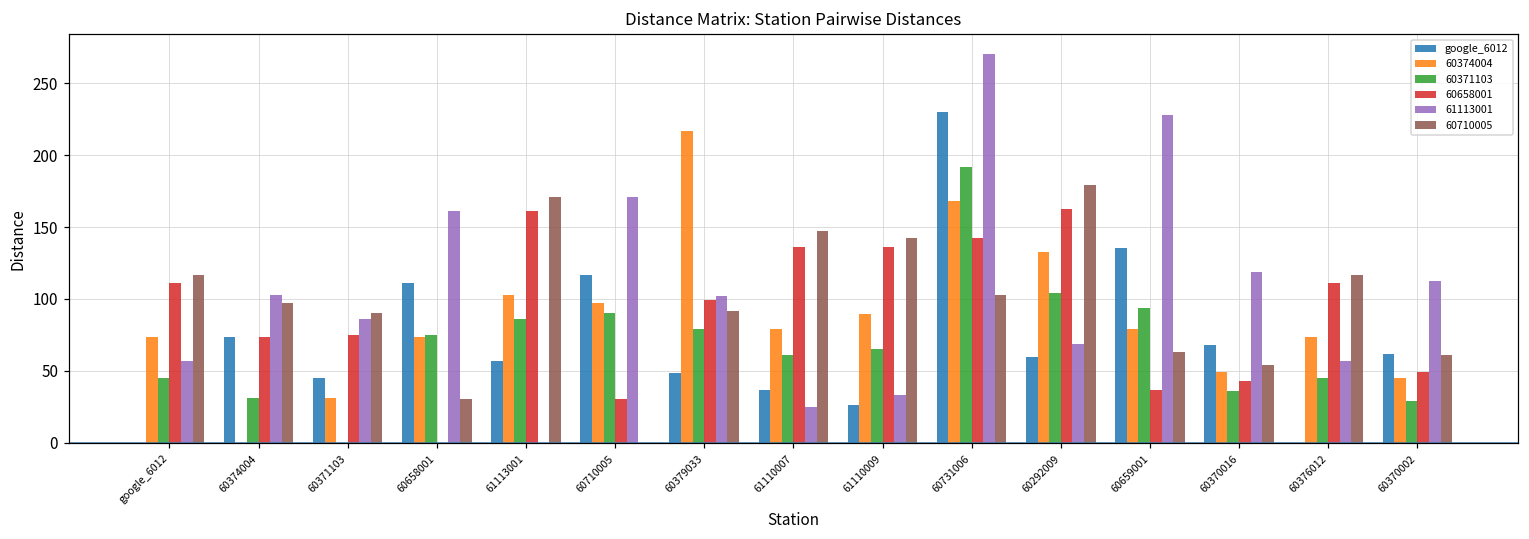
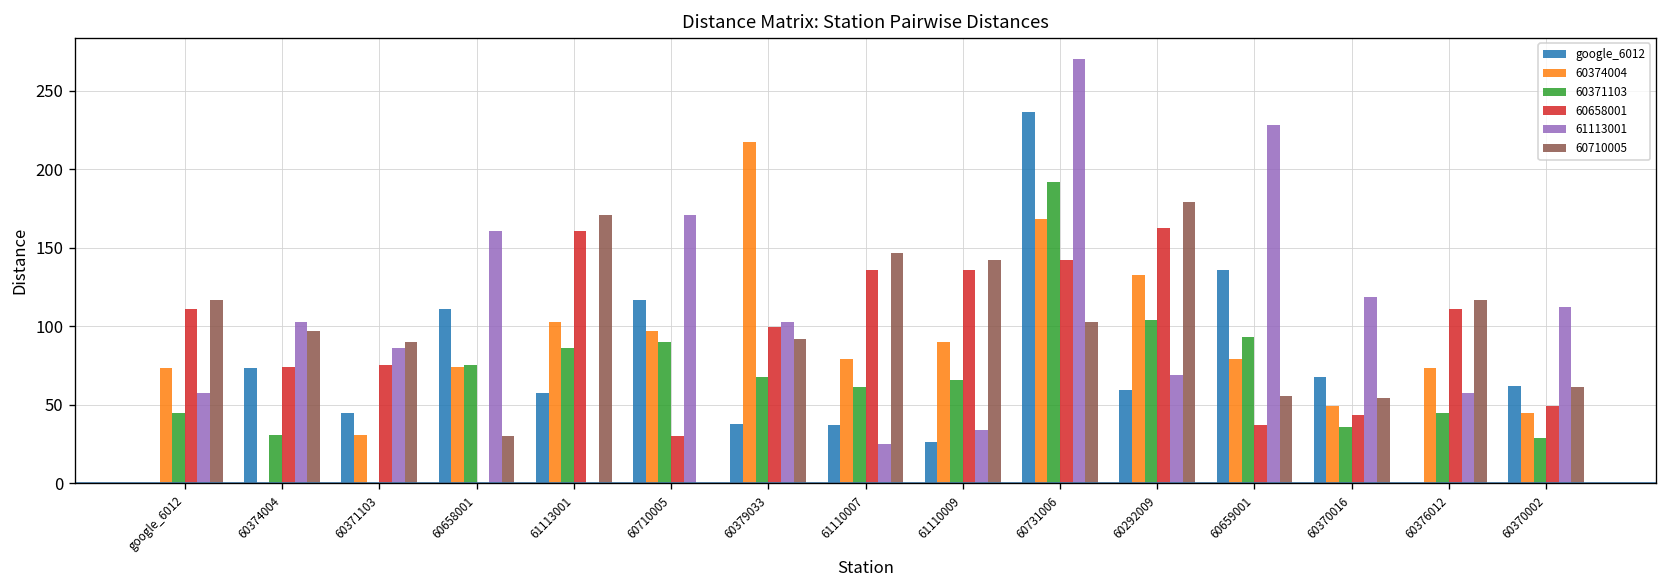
google_6012, 60379033: 48 -> 38
60371103, 60379033: 79 -> 68
google_6012, 60731006: 230 -> 237
60710005, 60659001: 63 -> 56
